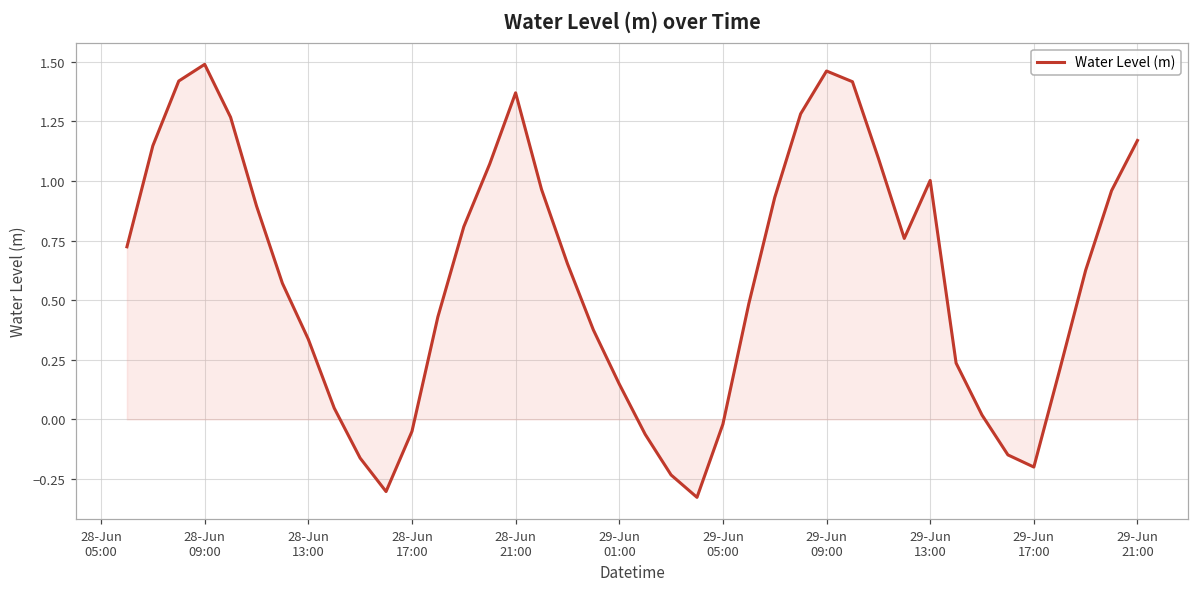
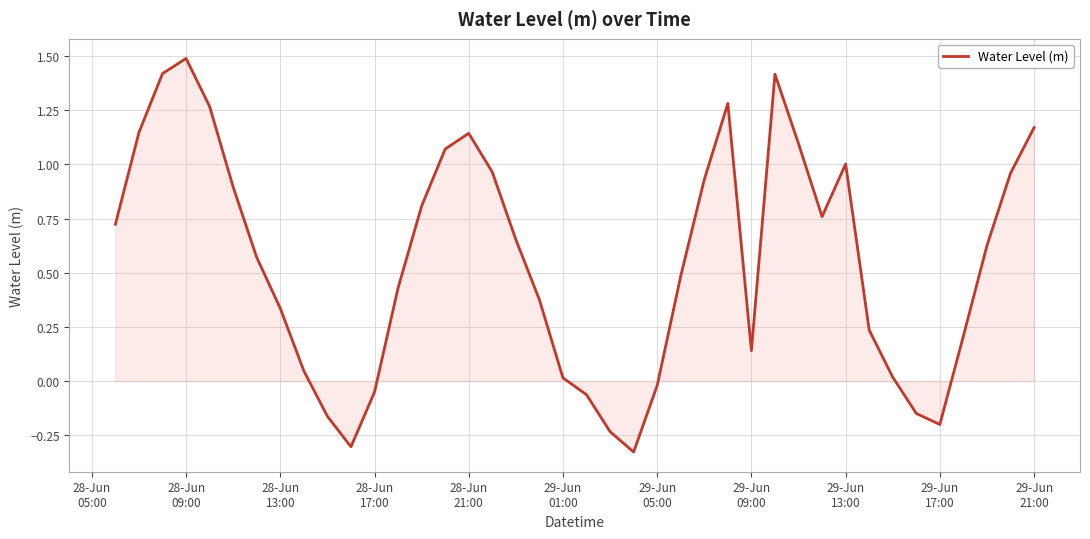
Water Level (m), 28-Jun 21:00: 1.37 -> 1.14
Water Level (m), 29-Jun 01:00: 0.15 -> 0.02
Water Level (m), 29-Jun 09:00: 1.46 -> 0.14
